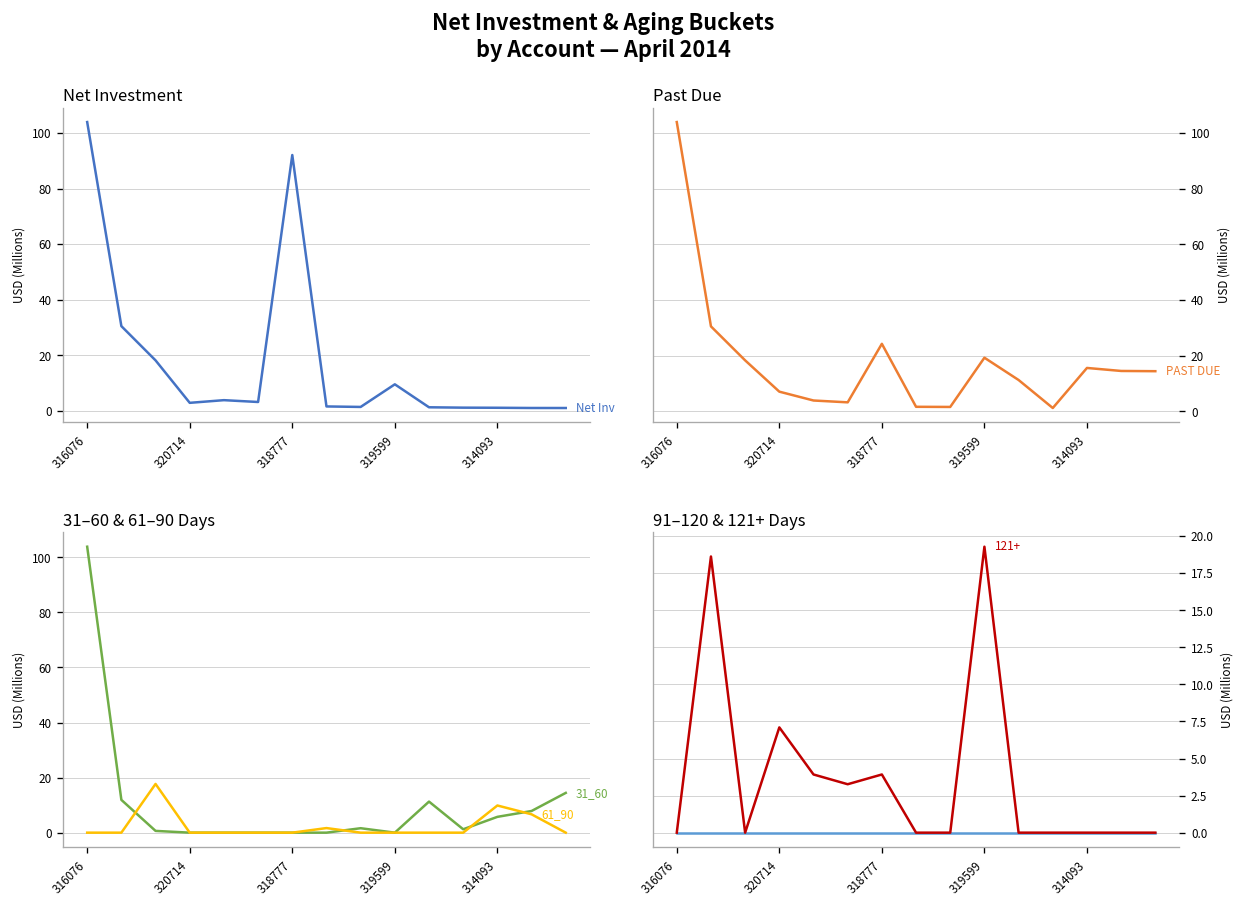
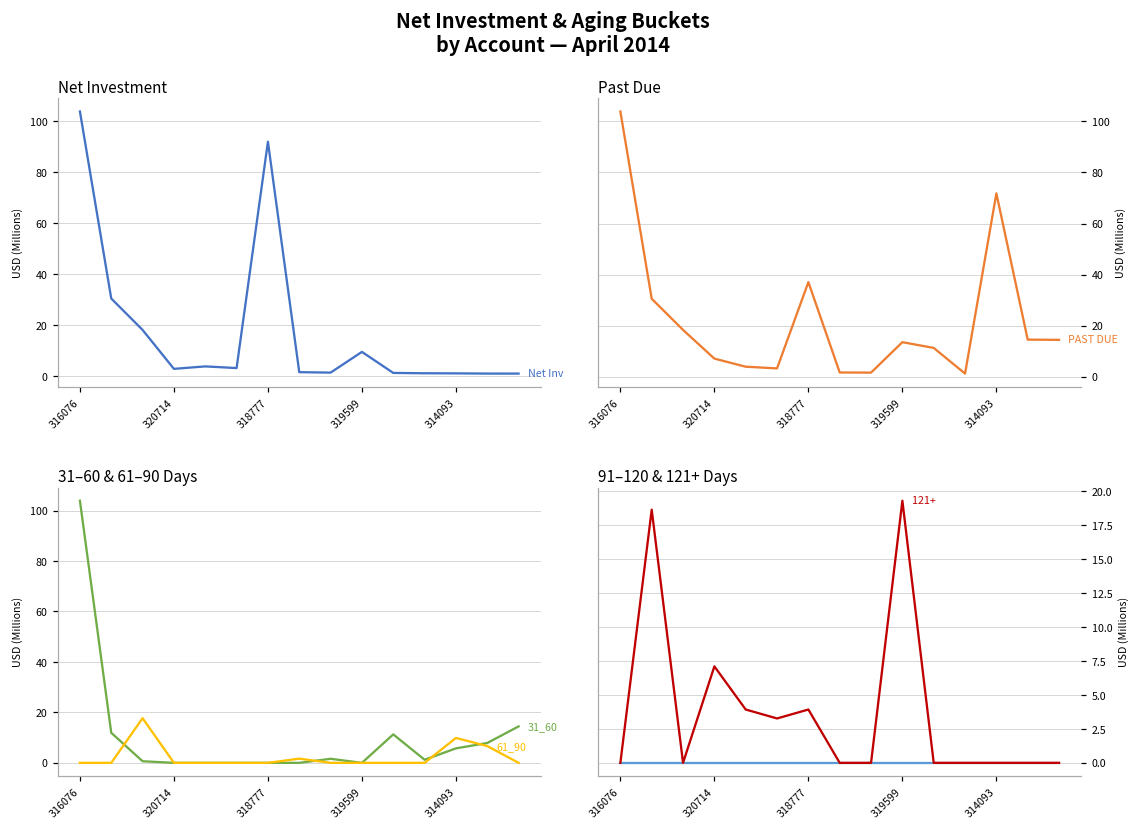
Past Due, 318777: 24 -> 37
Past Due, 319599: 19 -> 14
Past Due, 314093: 16 -> 72
